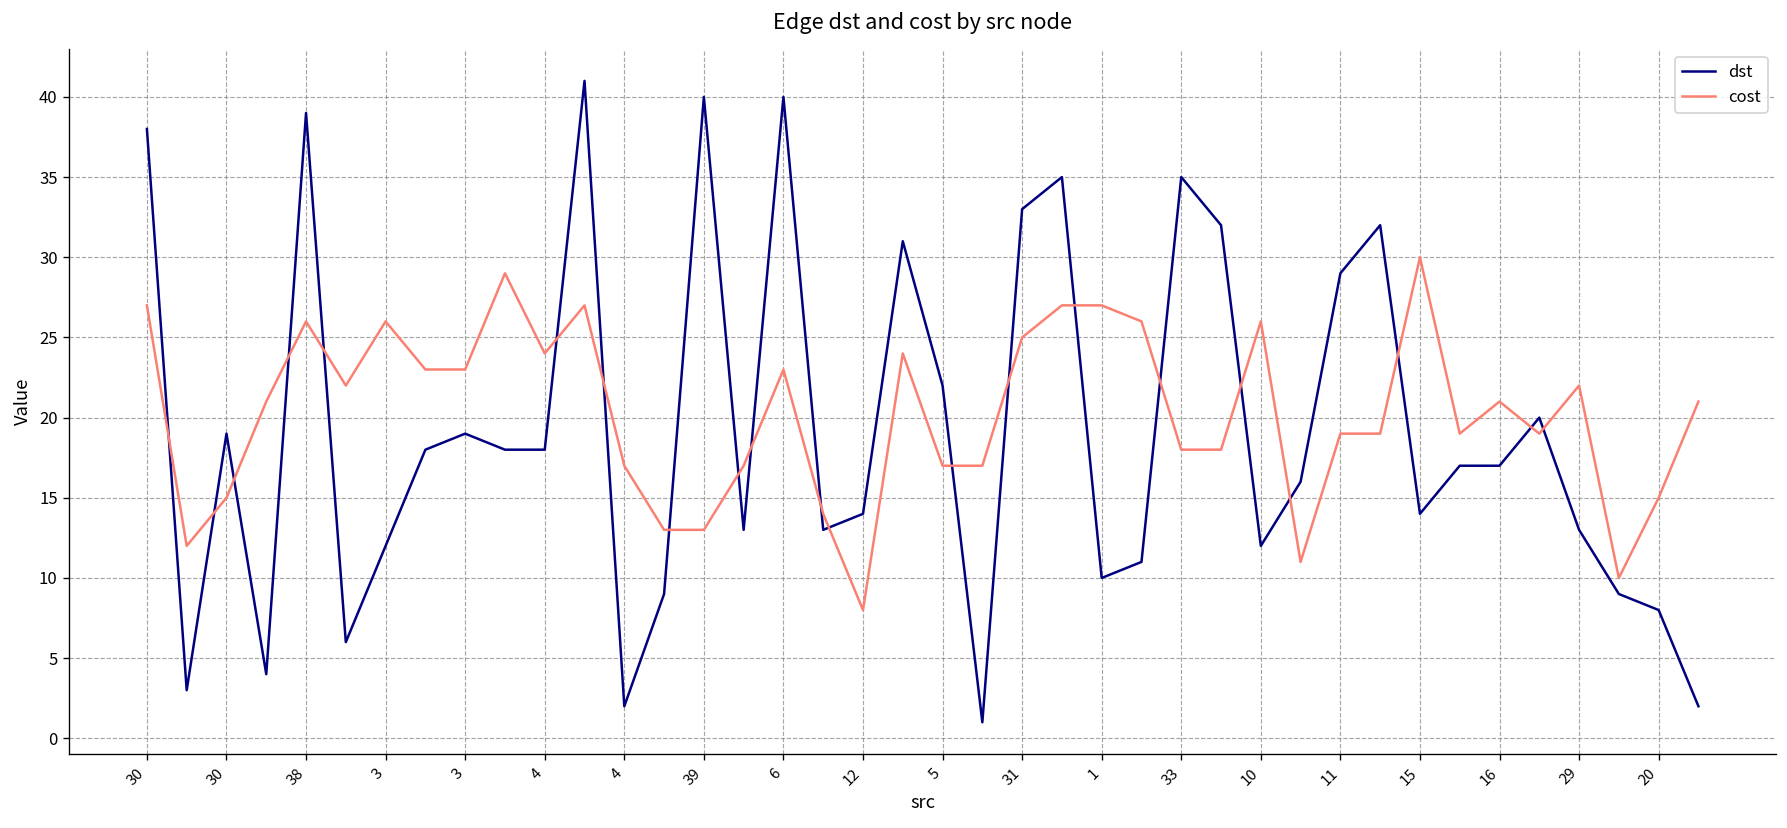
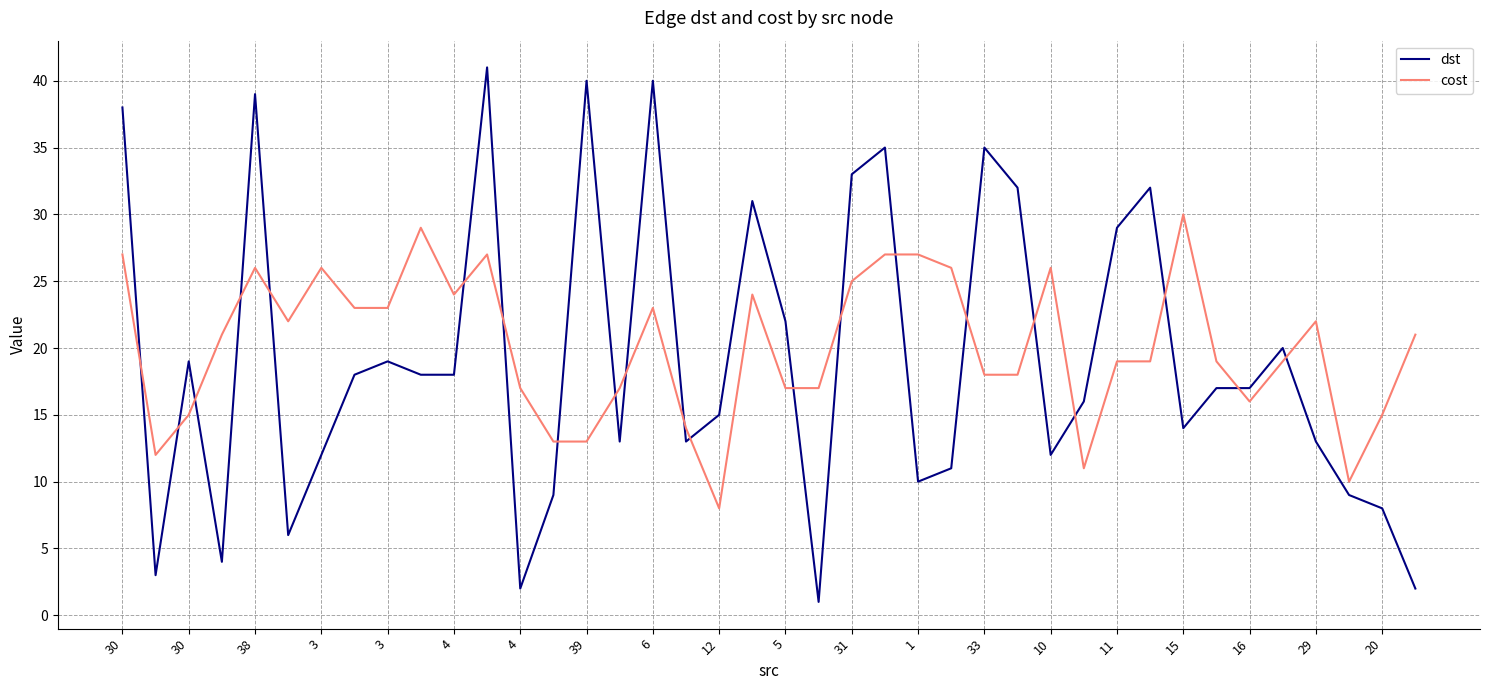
dst, 12: 14 -> 15
cost, 16: 21 -> 16
